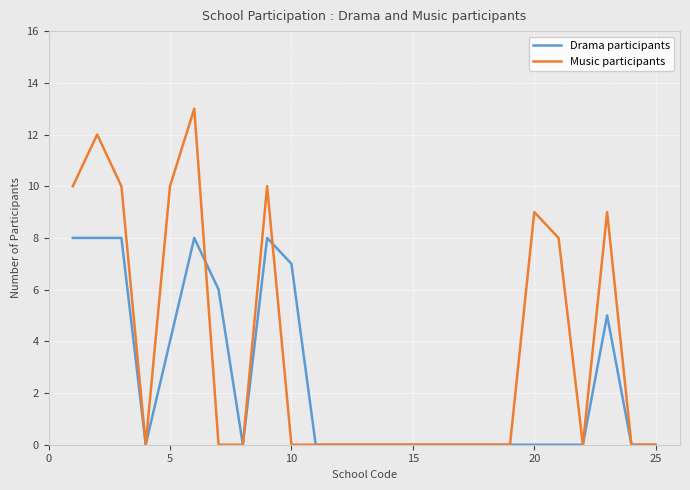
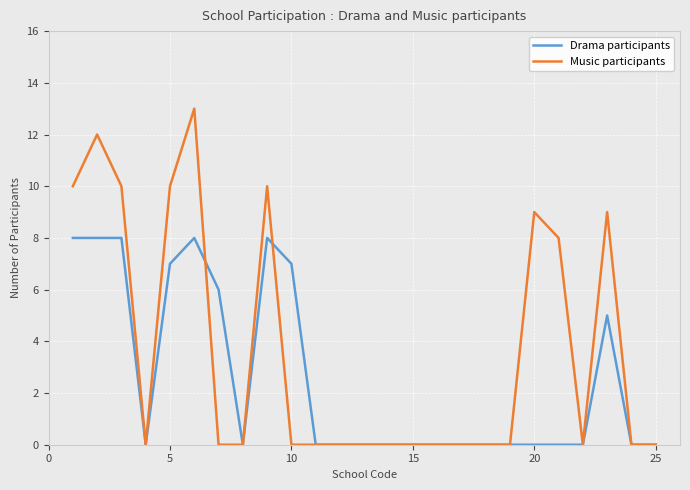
Drama participants, 5: 4 -> 7
